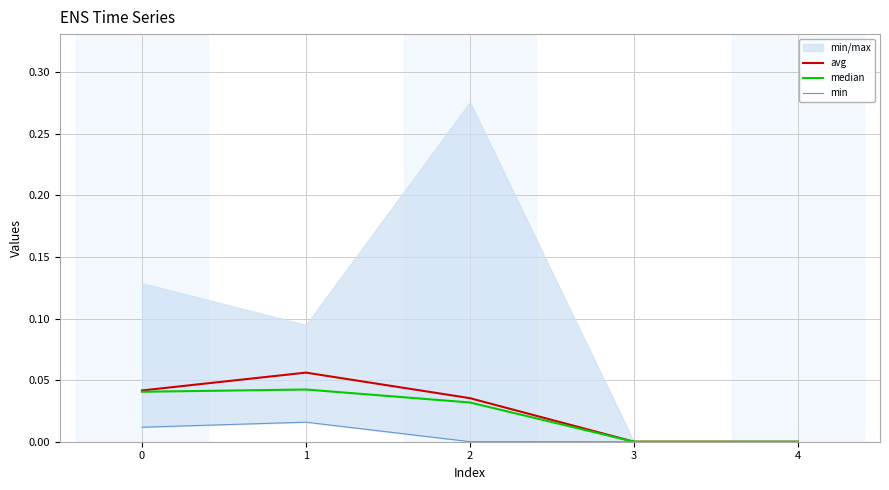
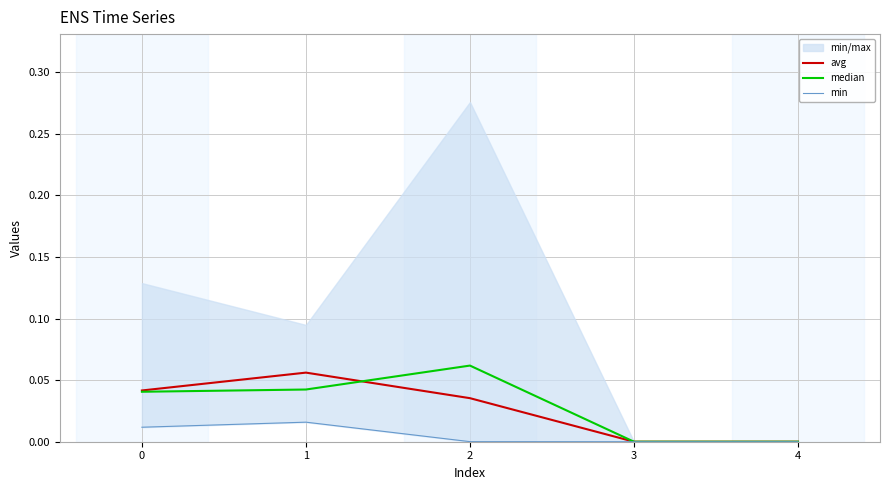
median, 2: 0.032 -> 0.062
